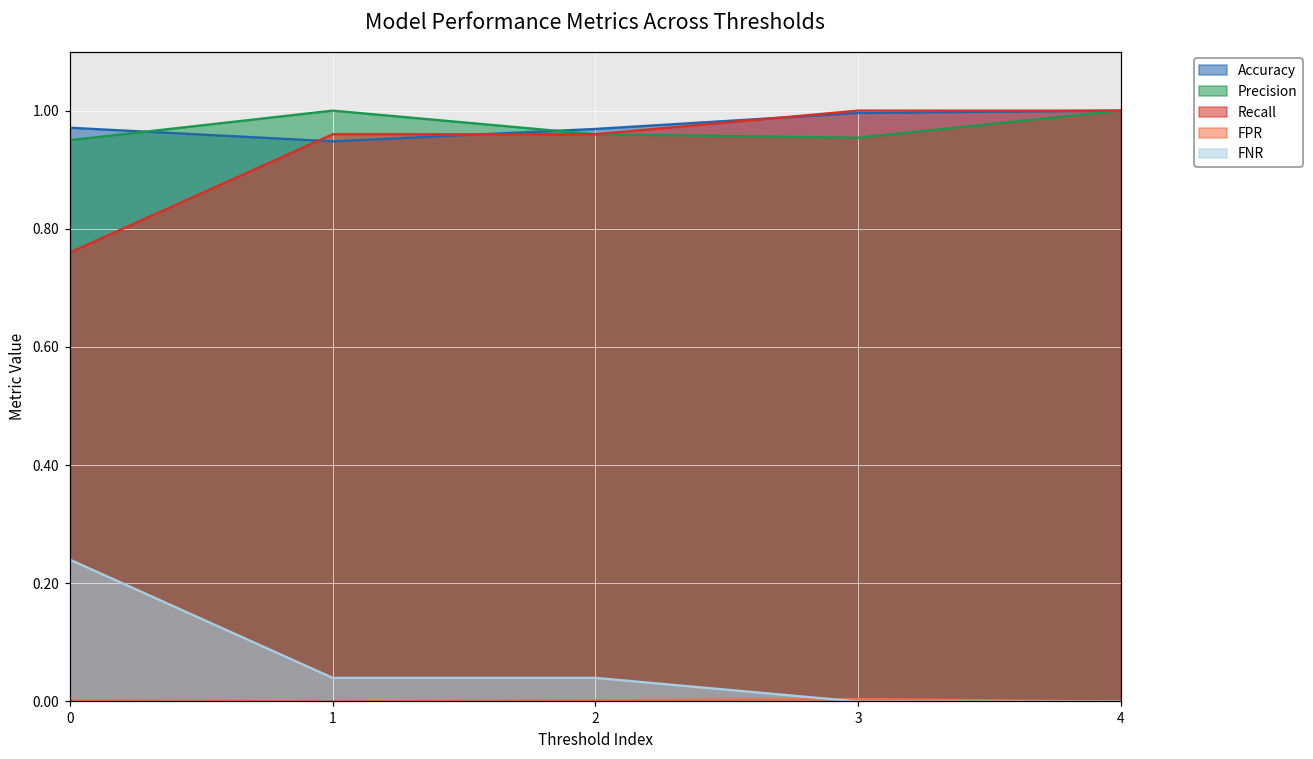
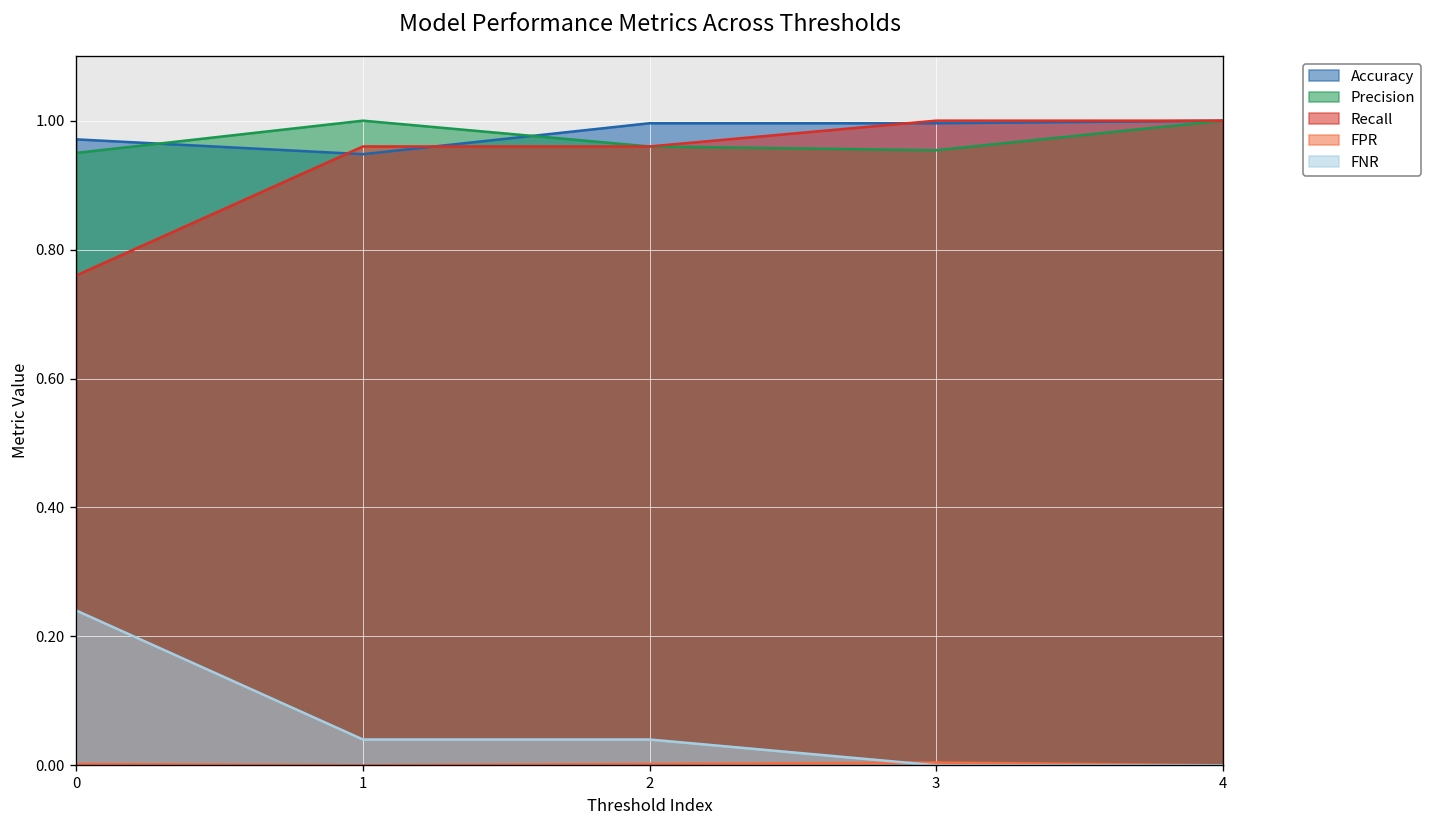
Accuracy, 2: 0.97 -> 1.00
